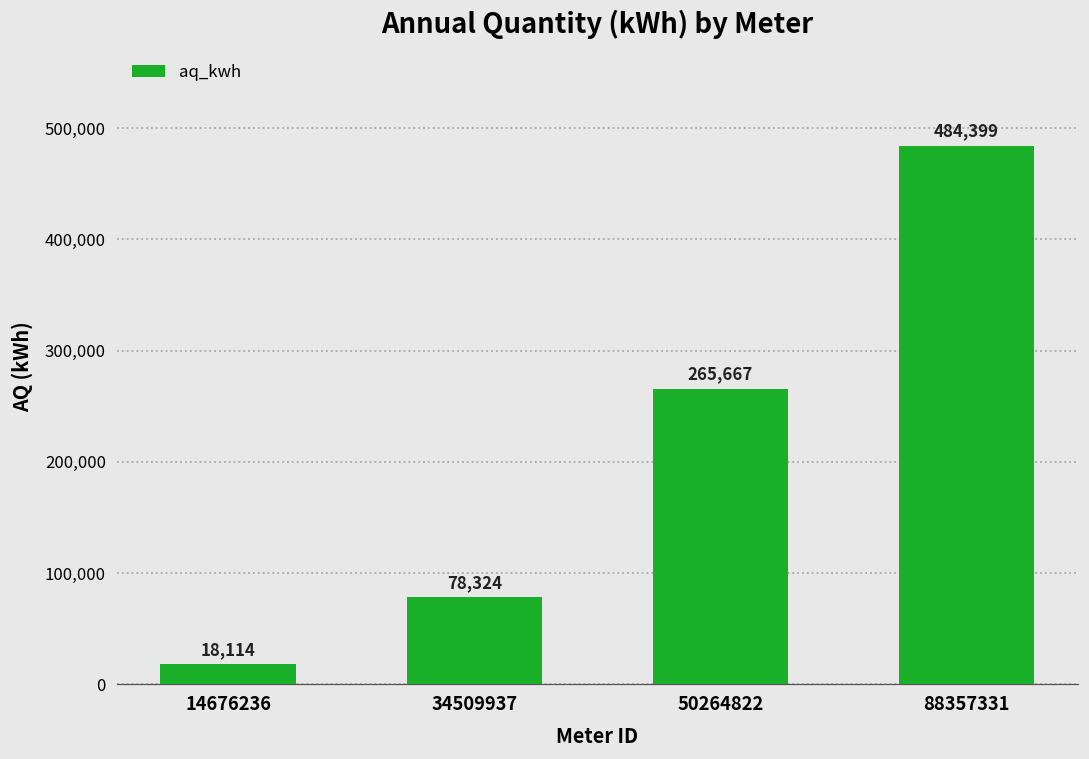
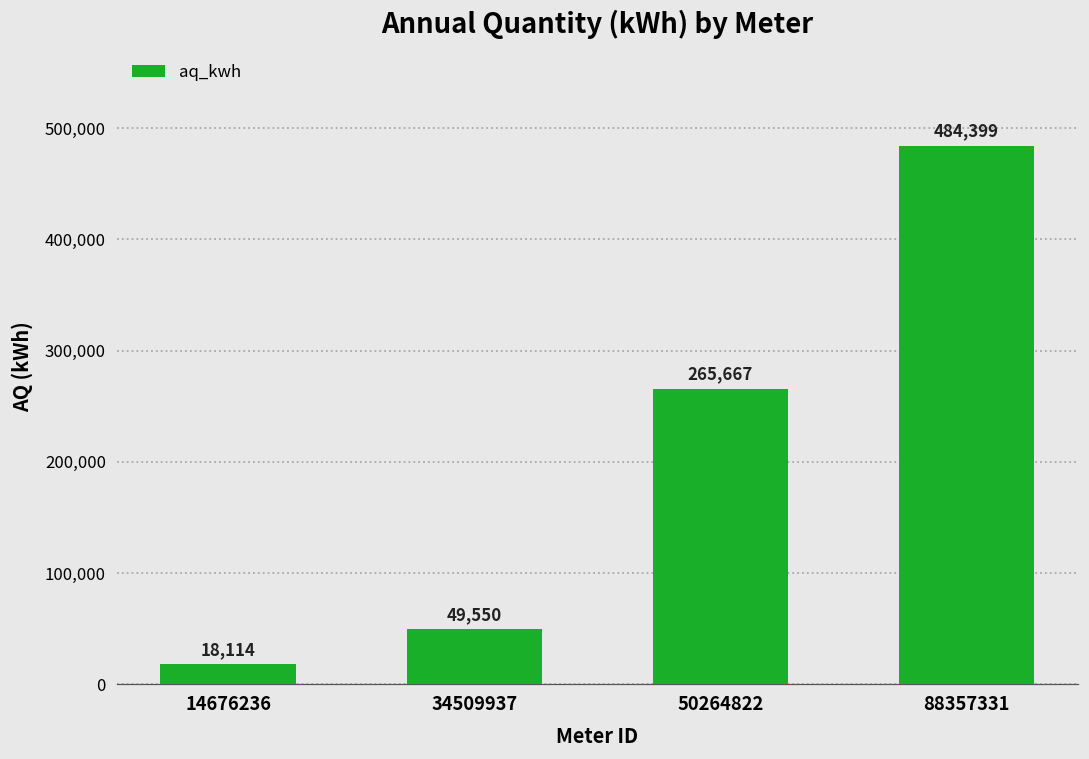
34509937: 78,324 -> 49,550
